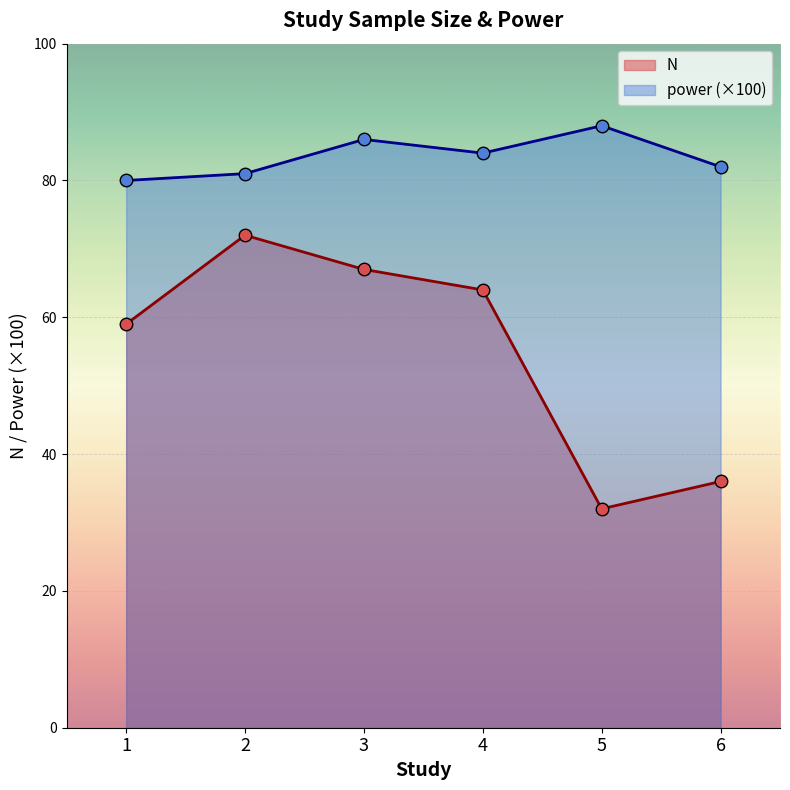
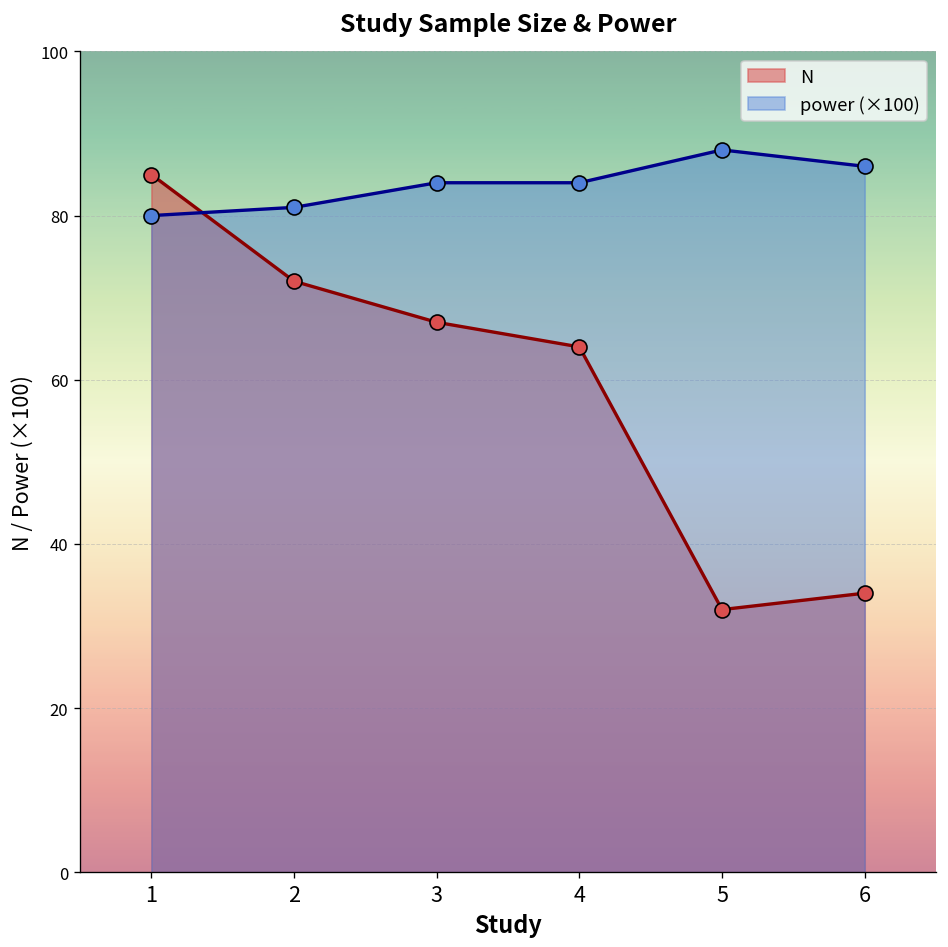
N, 1: 59 -> 85
power (×100), 3: 86 -> 84
N, 6: 36 -> 34
power (×100), 6: 82 -> 86
